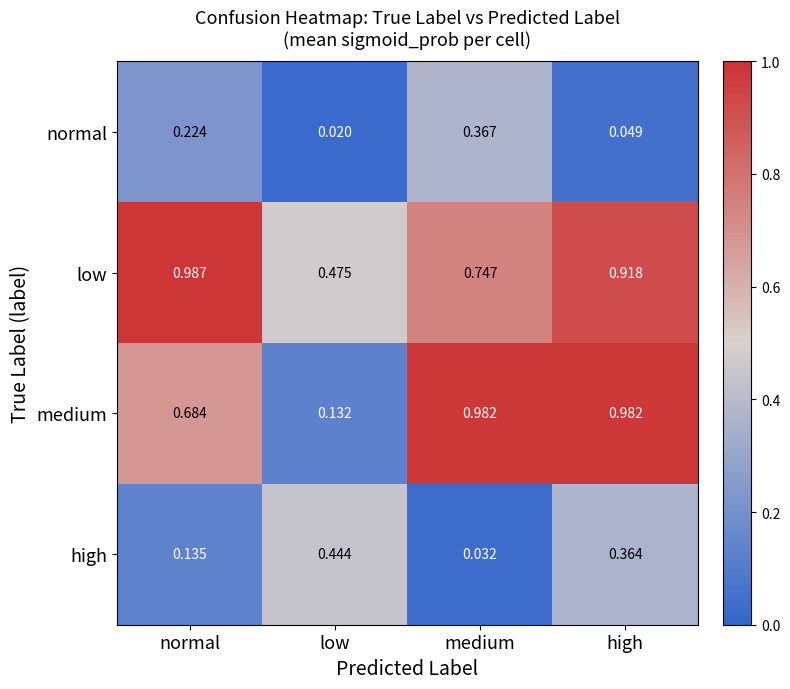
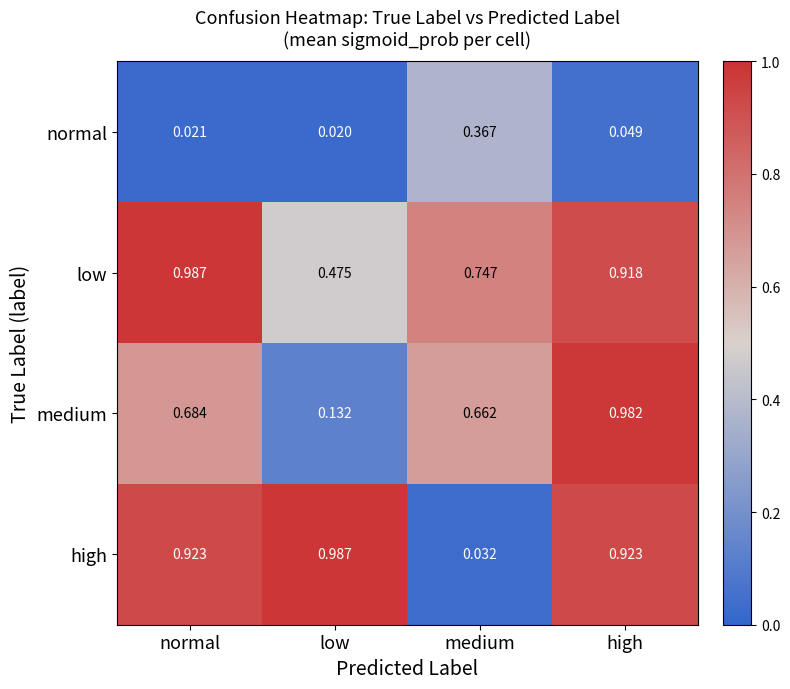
normal, normal: 0.224 -> 0.021
medium, medium: 0.982 -> 0.662
high, normal: 0.135 -> 0.923
high, low: 0.444 -> 0.987
high, high: 0.364 -> 0.923
